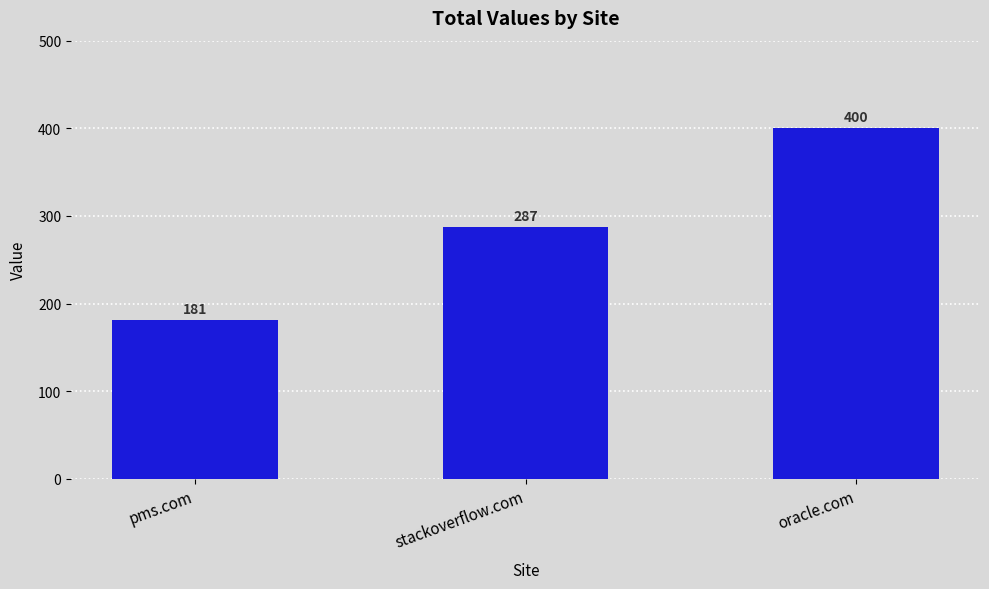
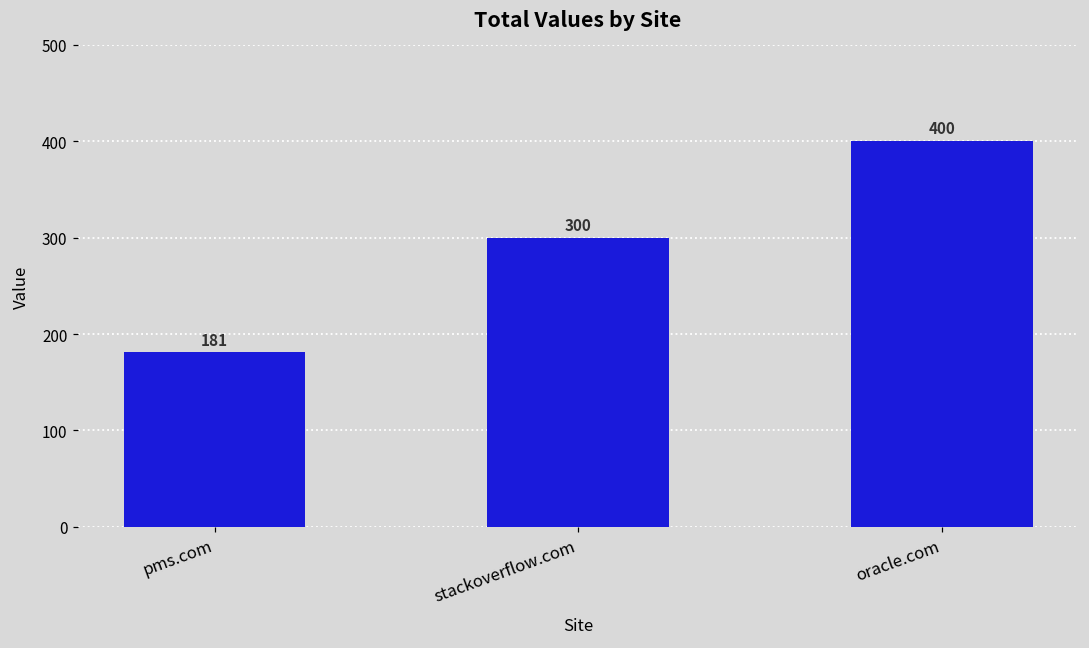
stackoverflow.com: 287 -> 300
